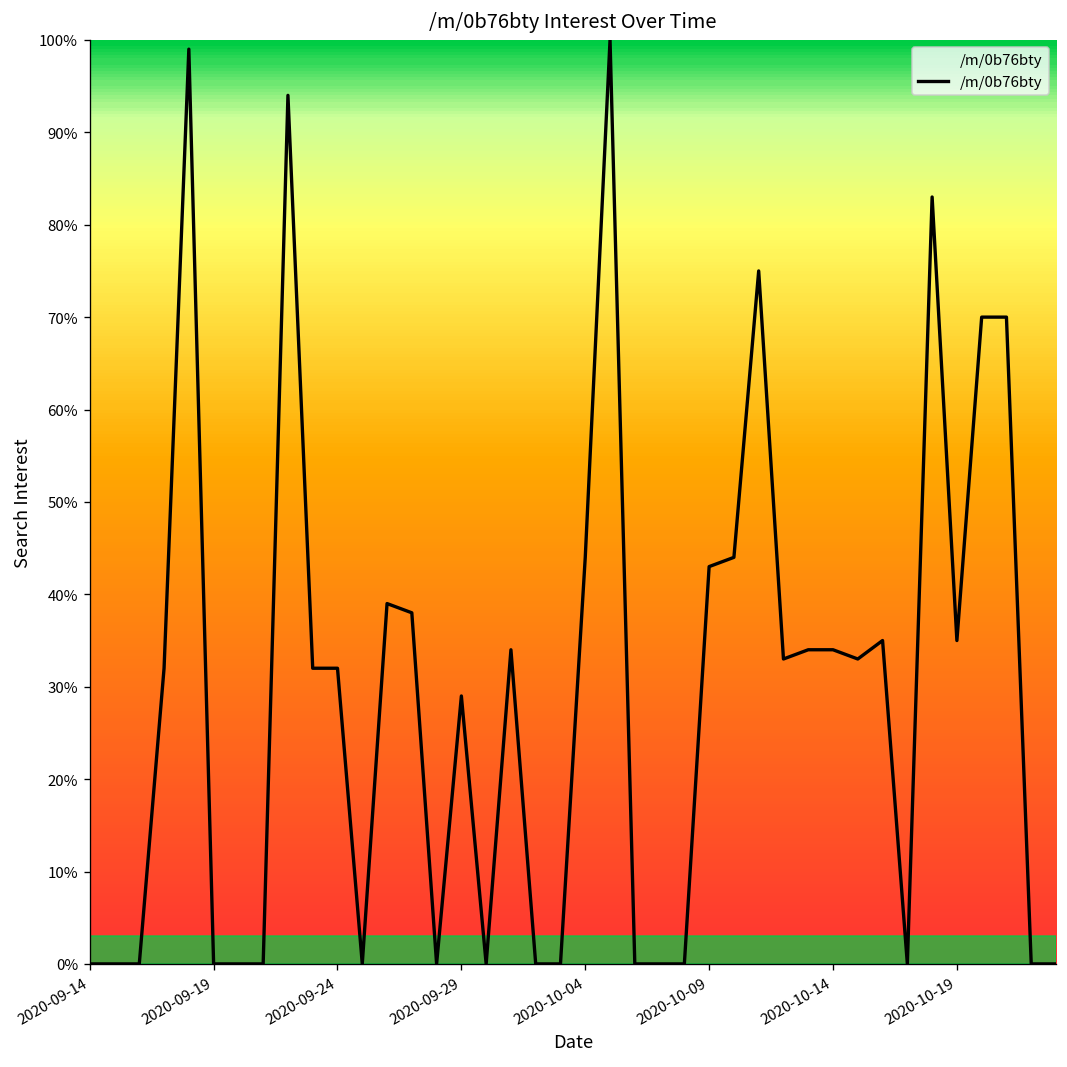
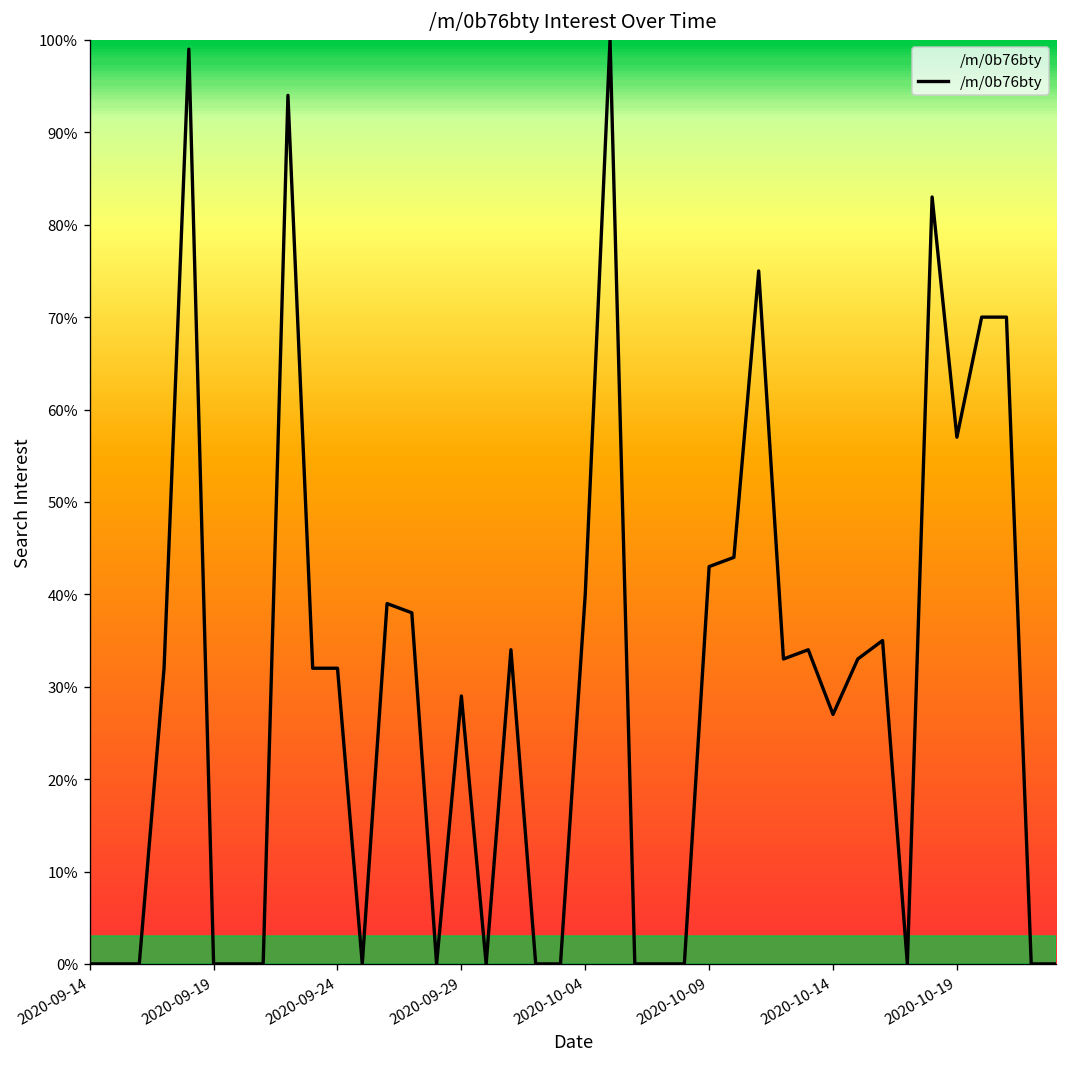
2020-10-04: 44% -> 40%
2020-10-14: 34% -> 27%
2020-10-19: 35% -> 57%
